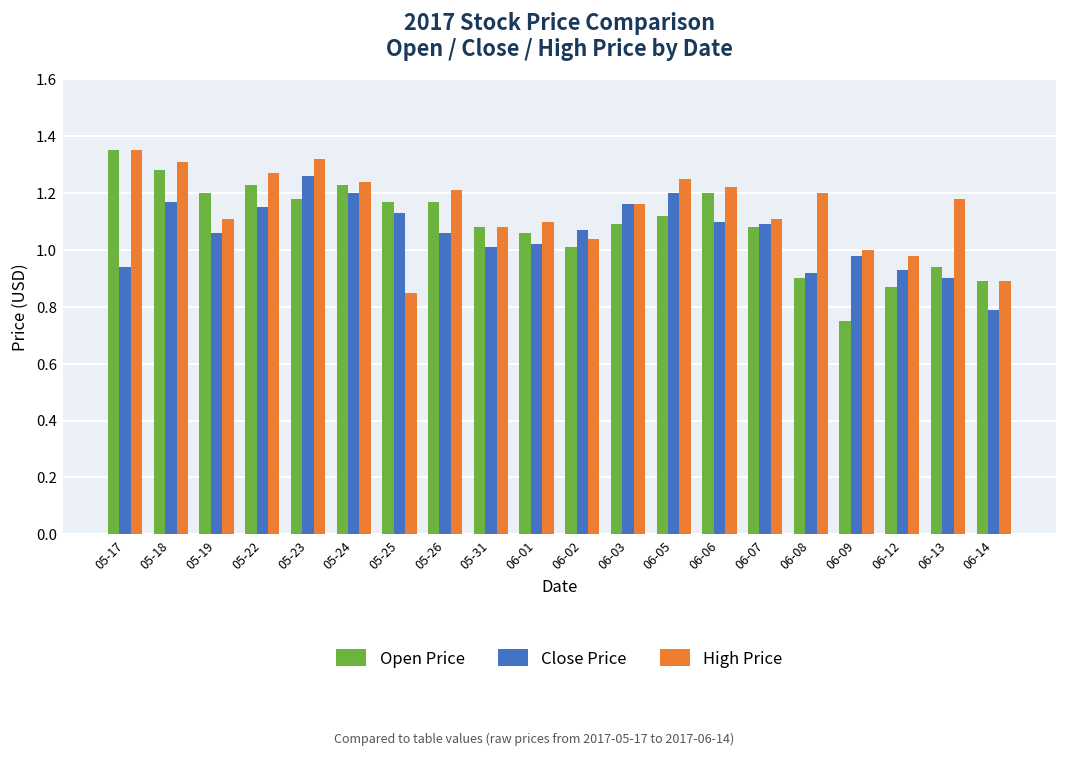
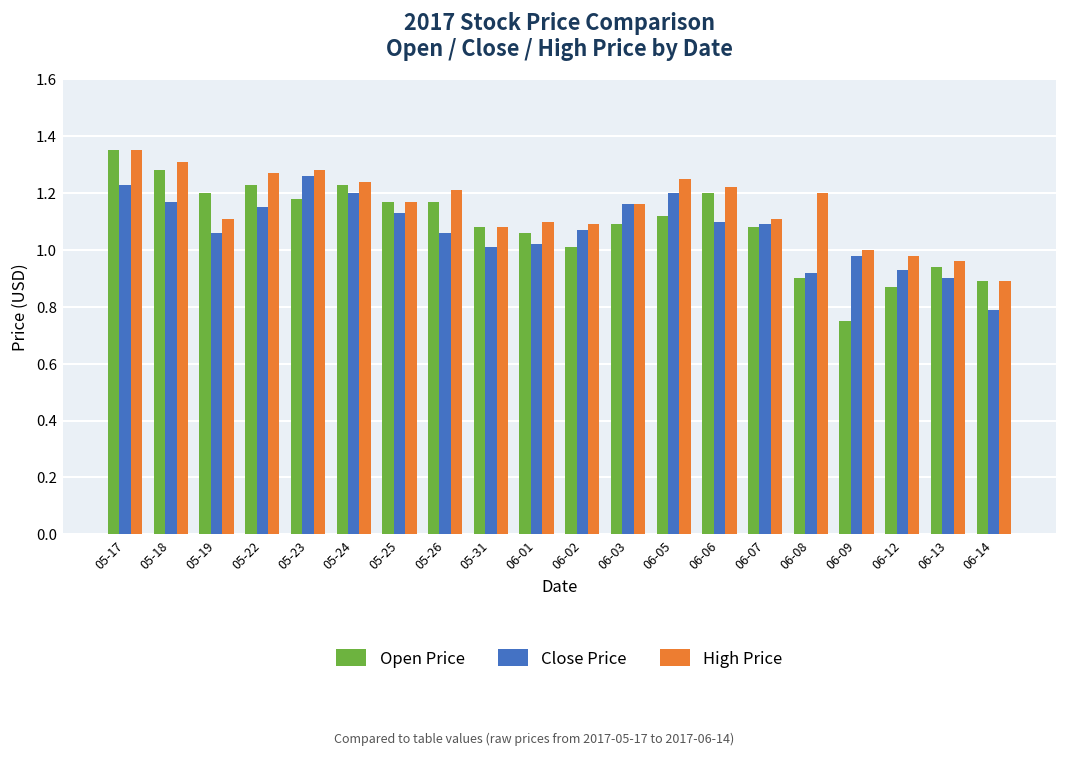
Close Price, 05-17: 0.94 -> 1.23
High Price, 05-23: 1.32 -> 1.28
High Price, 05-25: 0.85 -> 1.17
High Price, 06-02: 1.04 -> 1.09
High Price, 06-13: 1.18 -> 0.96
